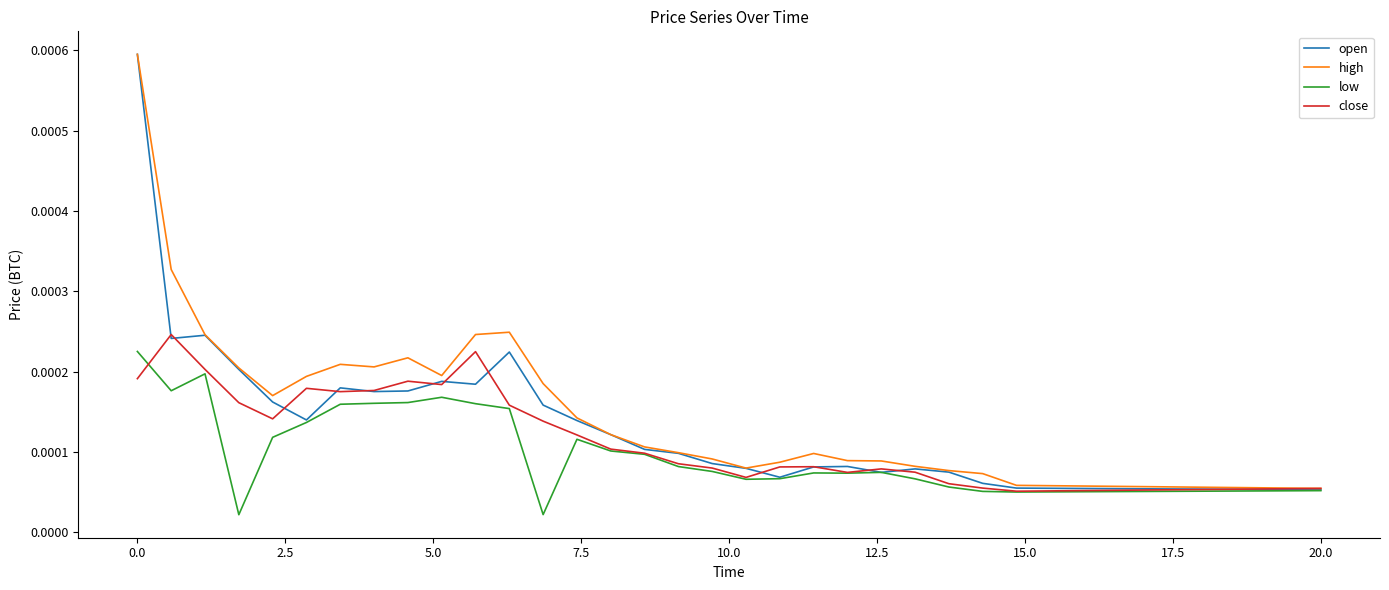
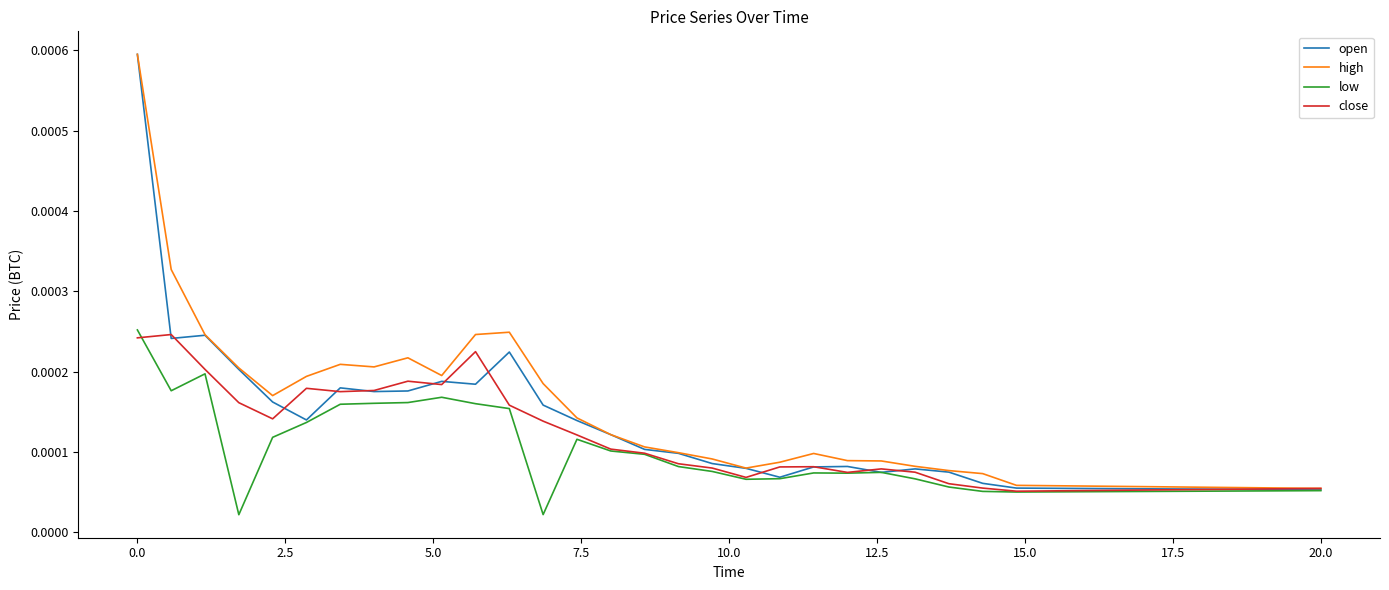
low, 0.0: 0.00023 -> 0.00025
close, 0.0: 0.00019 -> 0.00024
